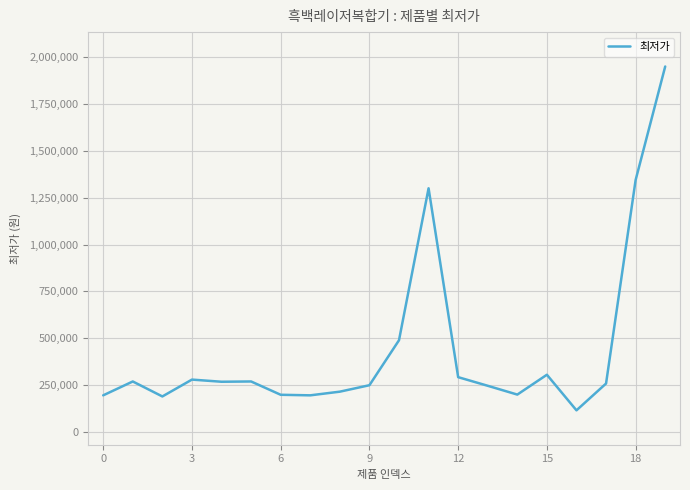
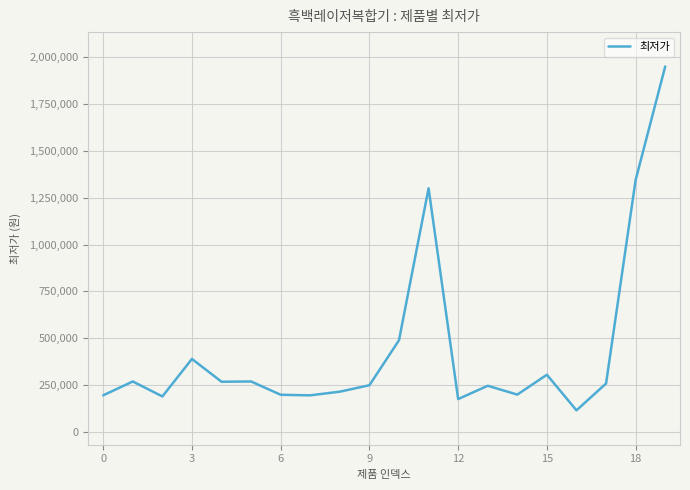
3: 280,000 -> 390,000
12: 290,000 -> 180,000
